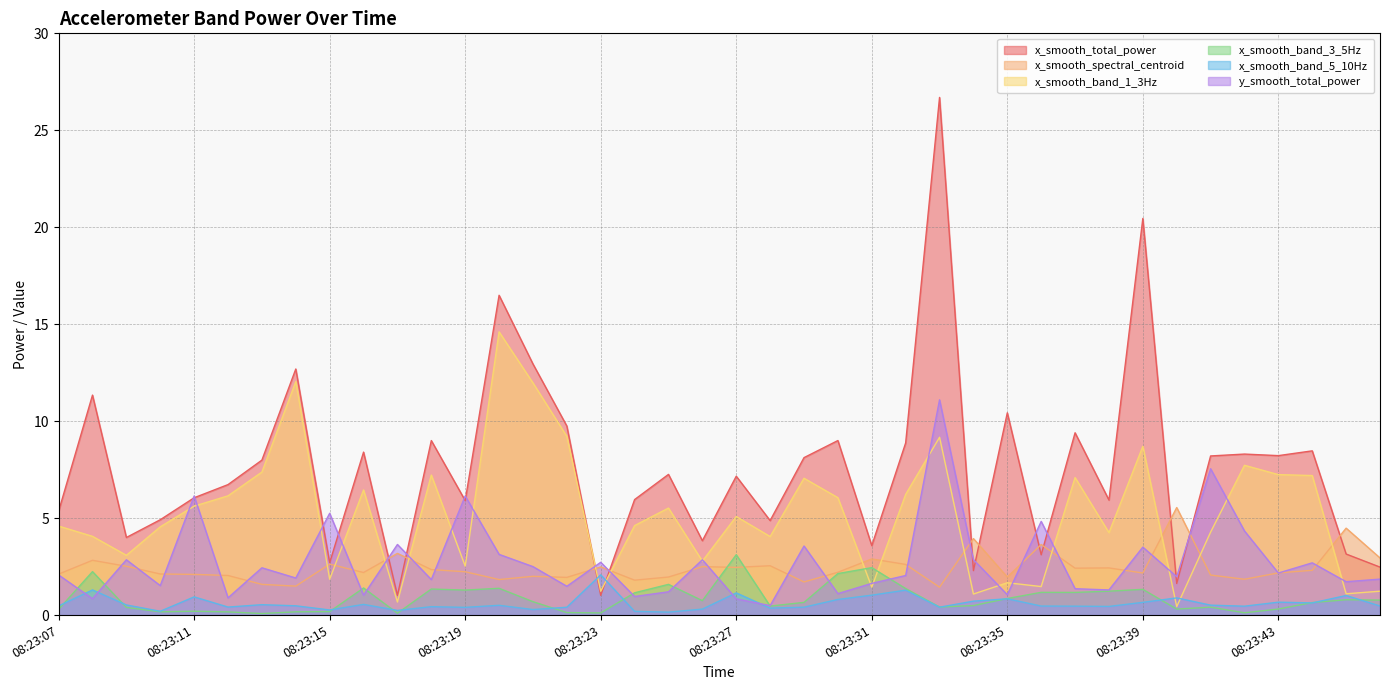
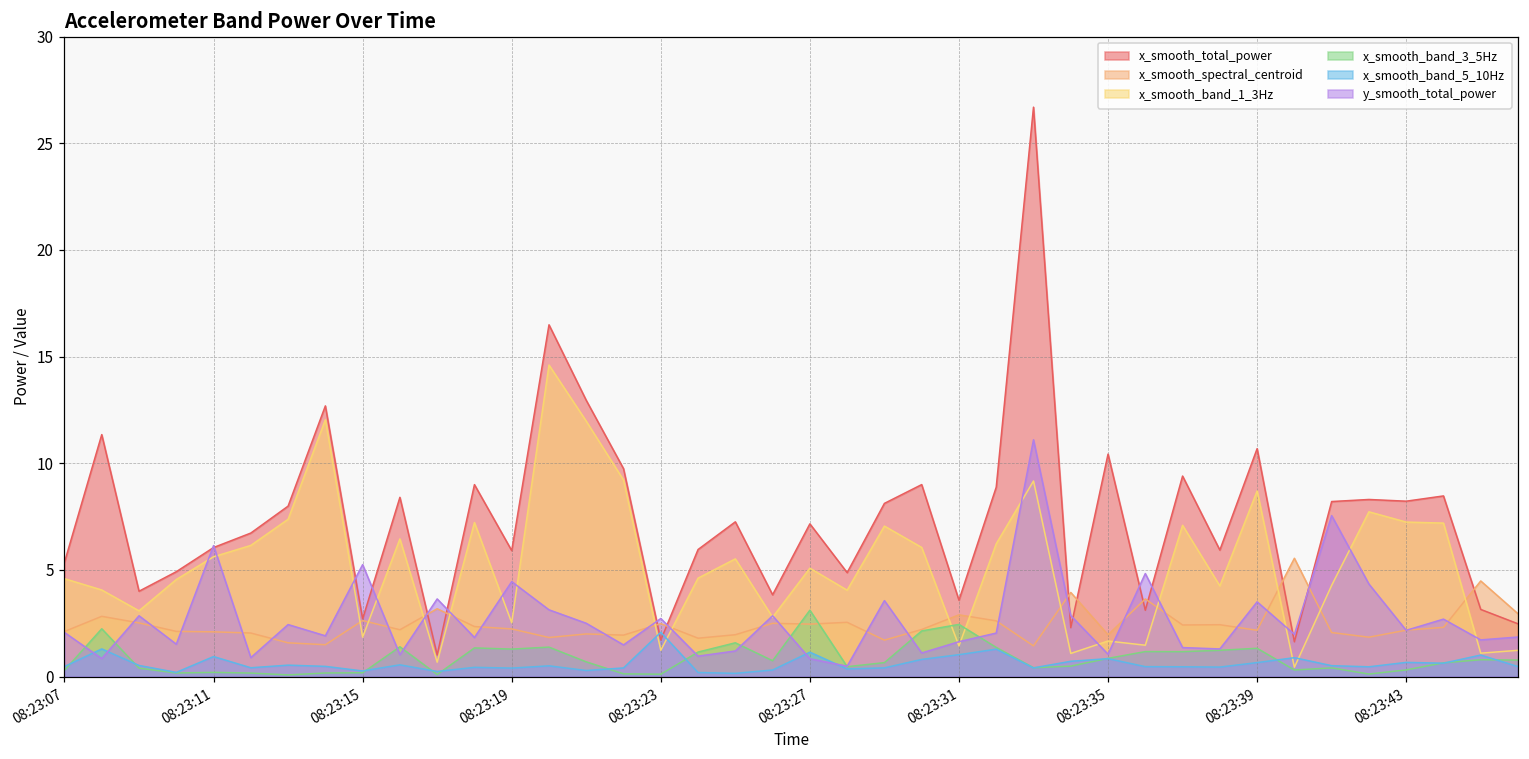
y_smooth_total_power, 08:23:19: 6.1 -> 4.5
x_smooth_total_power, 08:23:23: 1.0 -> 1.7
x_smooth_total_power, 08:23:39: 20.5 -> 10.7
